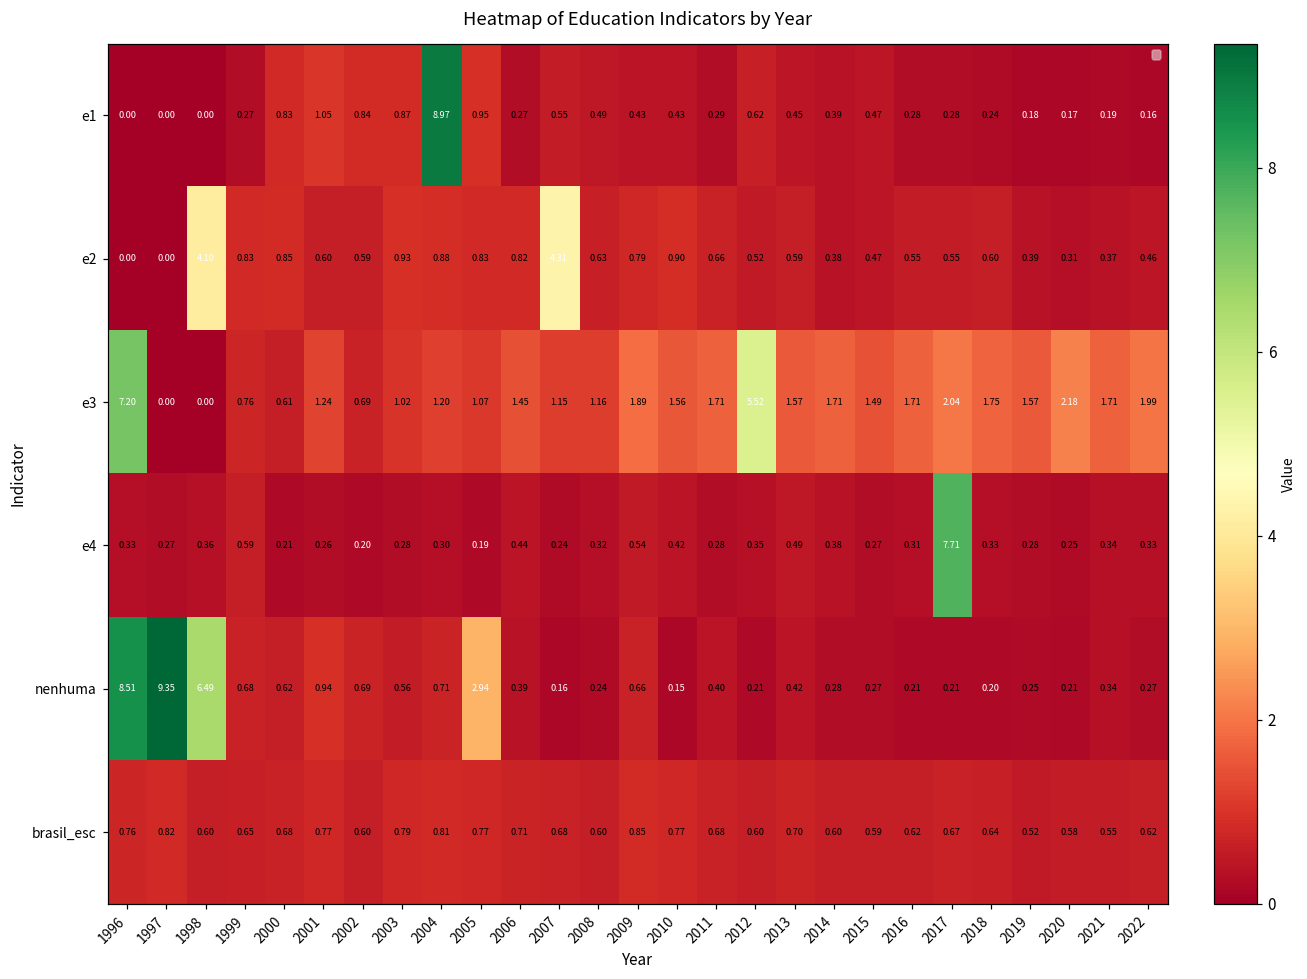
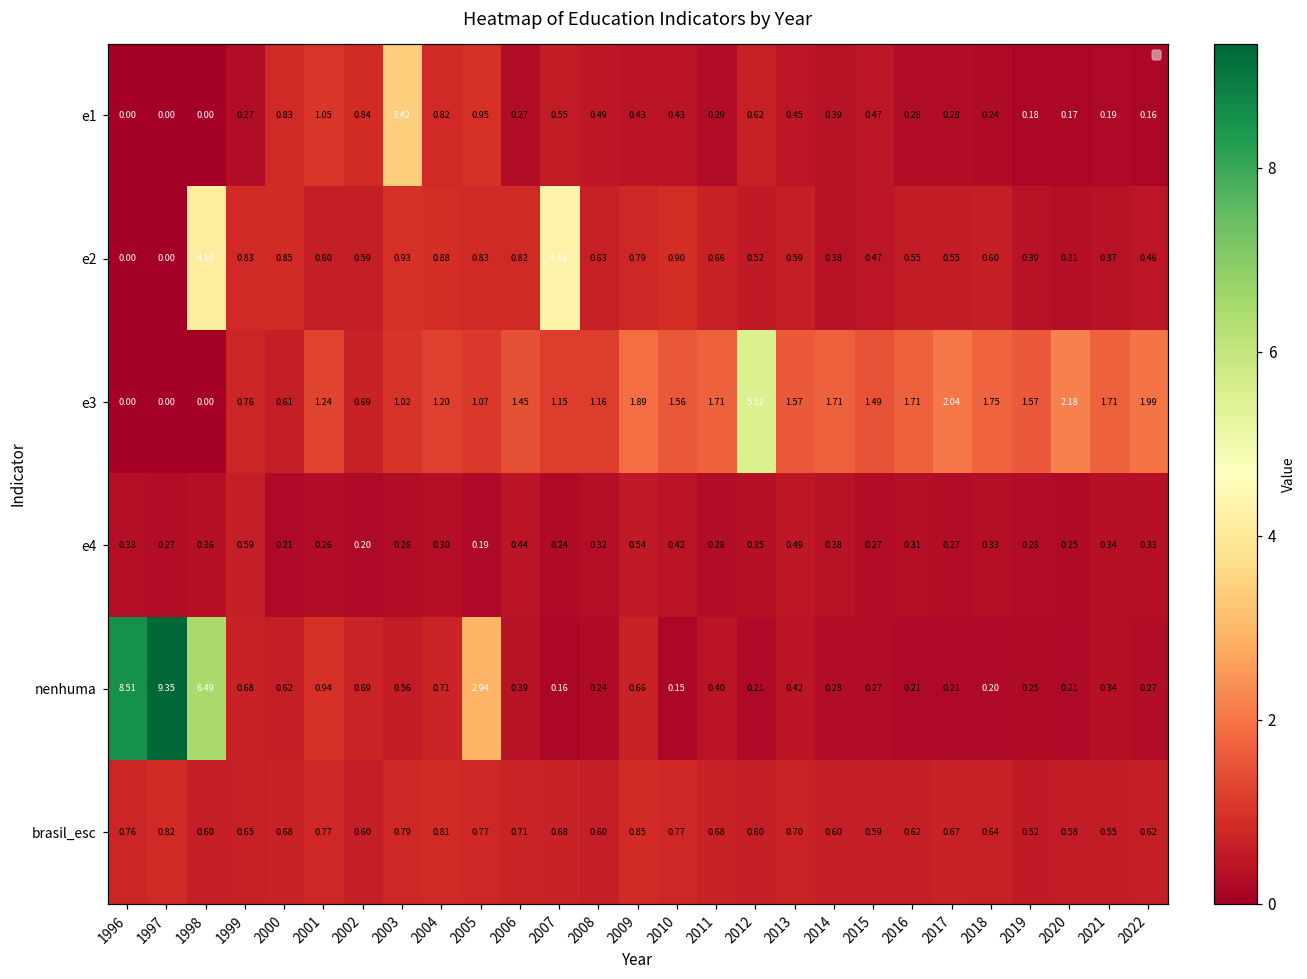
e1, 2003: 0.87 -> 3.42
e1, 2004: 8.97 -> 0.82
e3, 1996: 7.20 -> 0.00
e4, 2017: 7.71 -> 0.27
